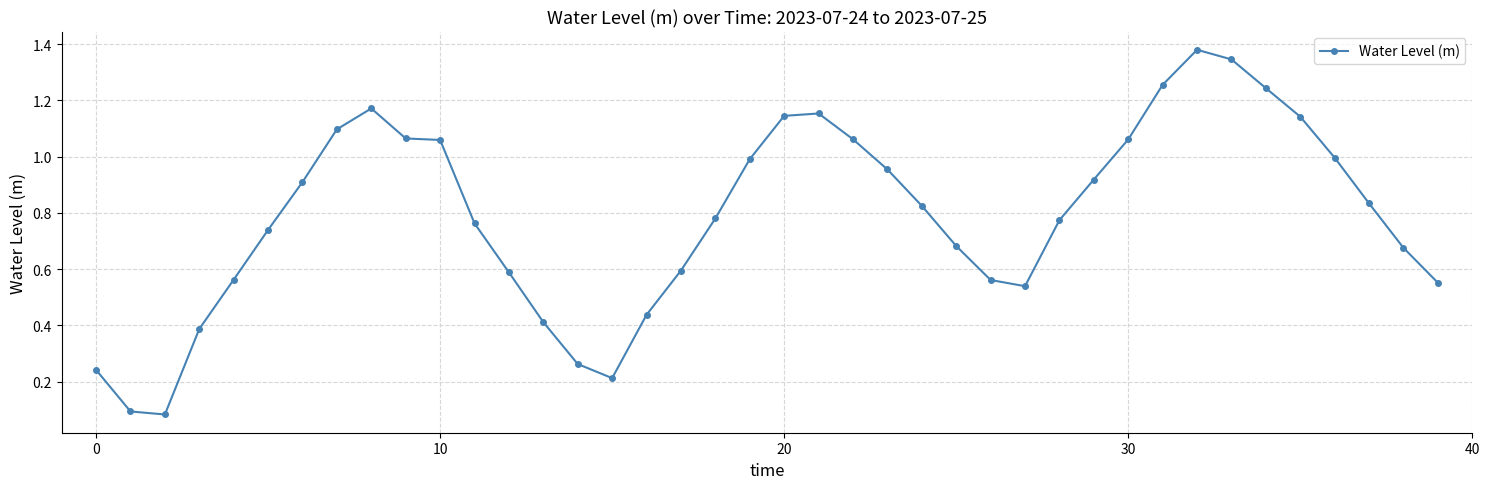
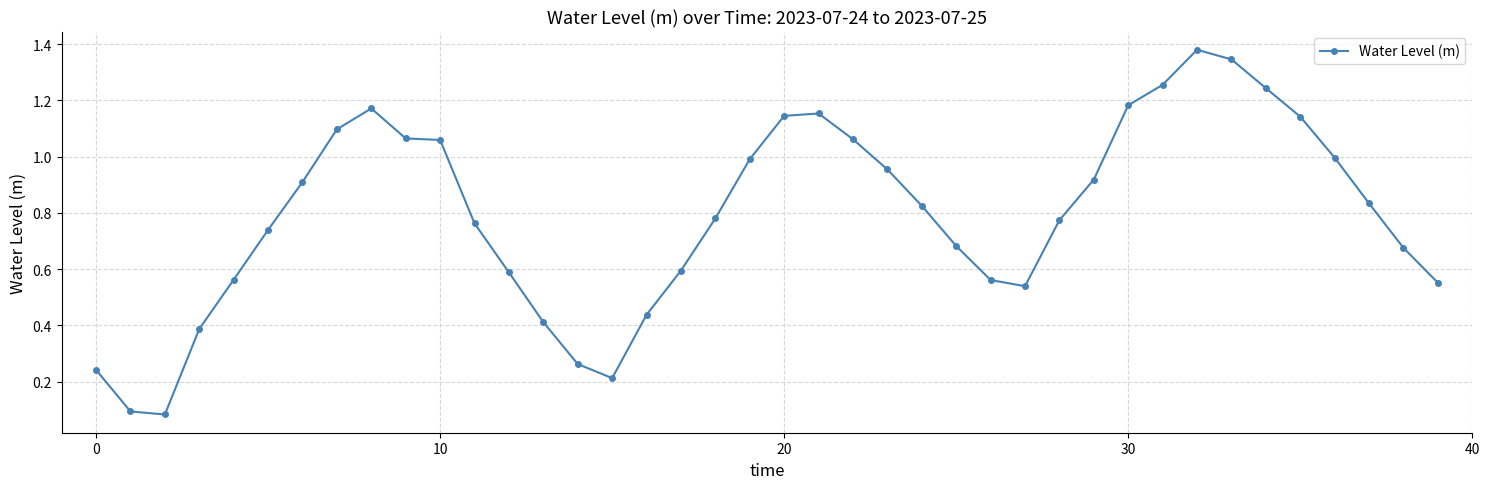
30: 1.06 -> 1.18
